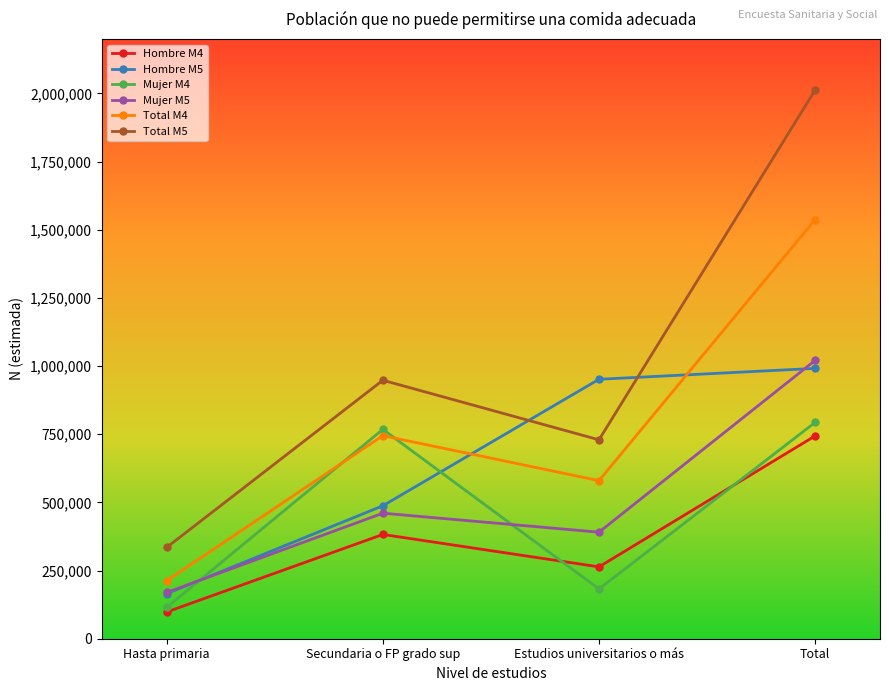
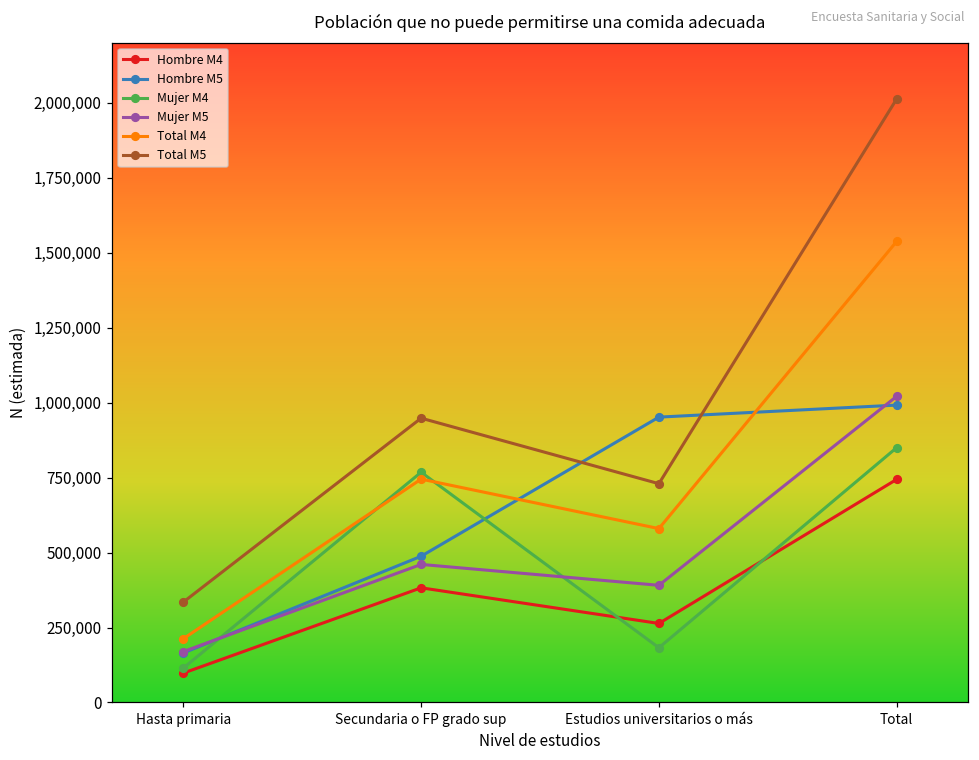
Mujer M4, Total: 790,000 -> 850,000
